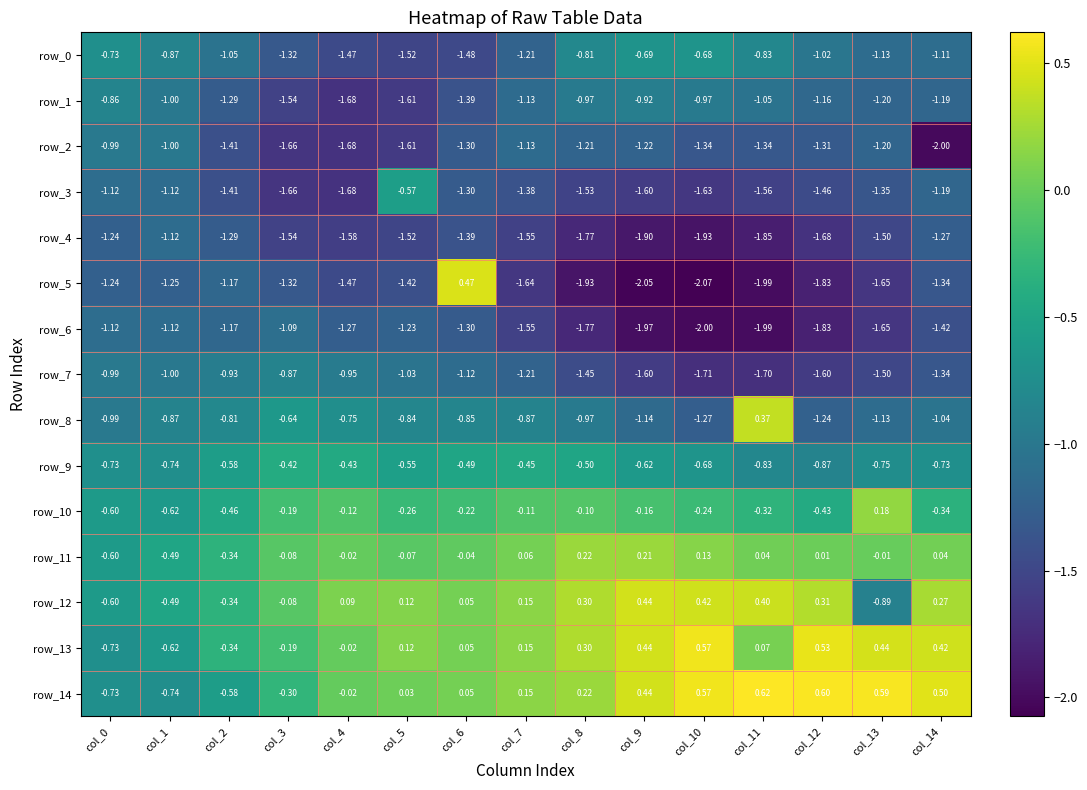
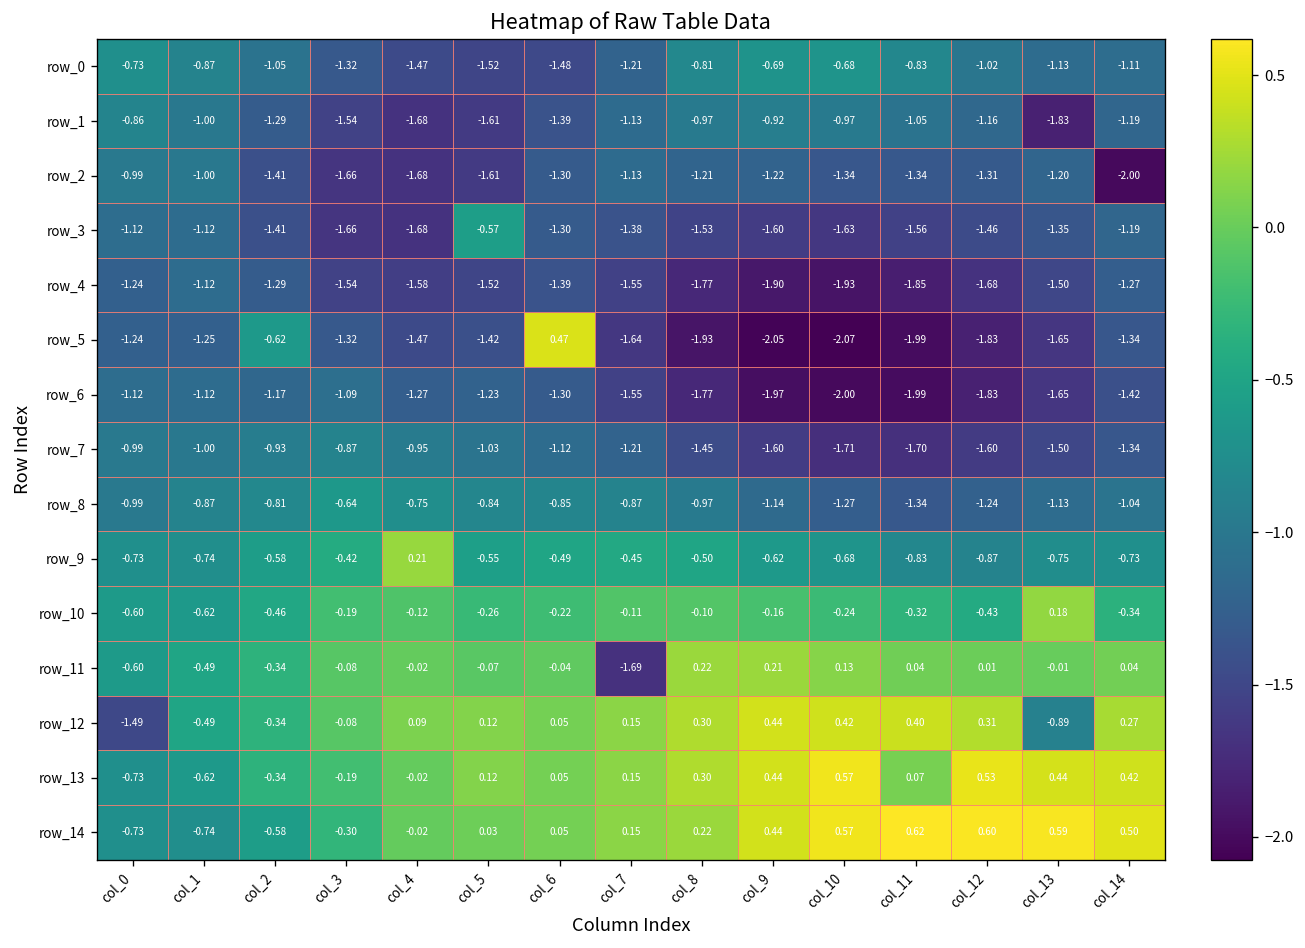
row_1, col_13: -1.20 -> -1.83
row_5, col_2: -1.17 -> -0.62
row_8, col_11: 0.37 -> -1.34
row_9, col_4: -0.43 -> 0.21
row_11, col_7: 0.06 -> -1.69
row_12, col_0: -0.60 -> -1.49
